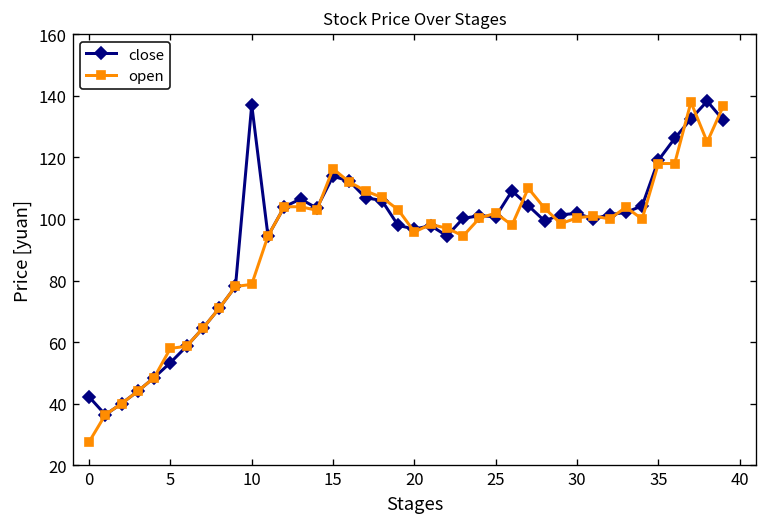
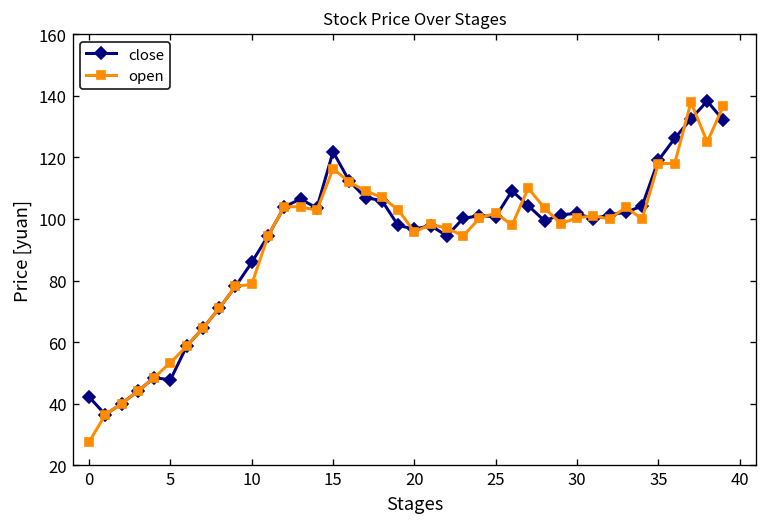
close, 5: 53 -> 48
open, 5: 58 -> 53
close, 10: 137 -> 86
close, 15: 114 -> 122
